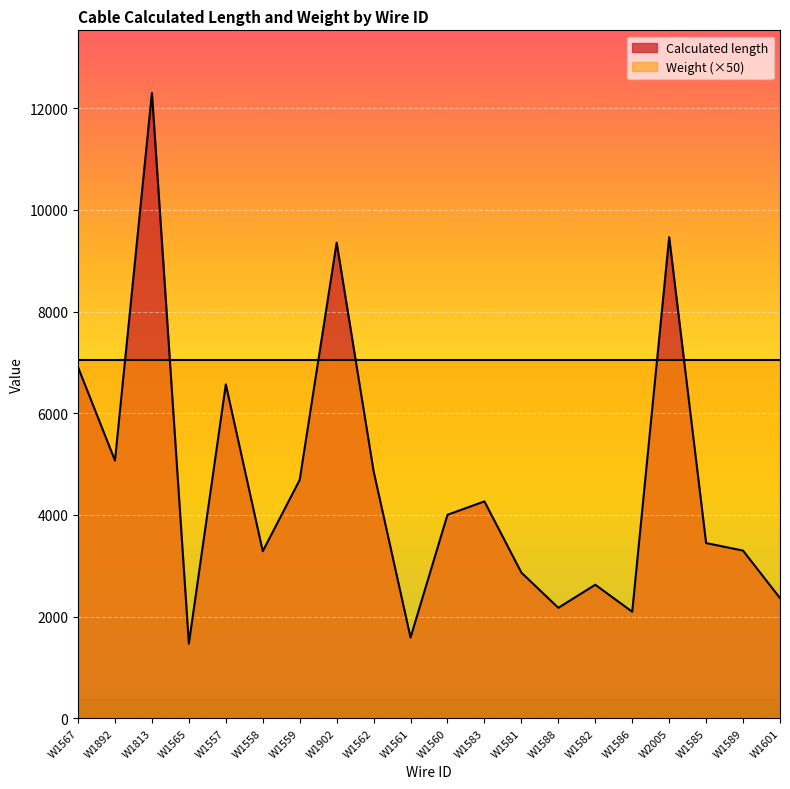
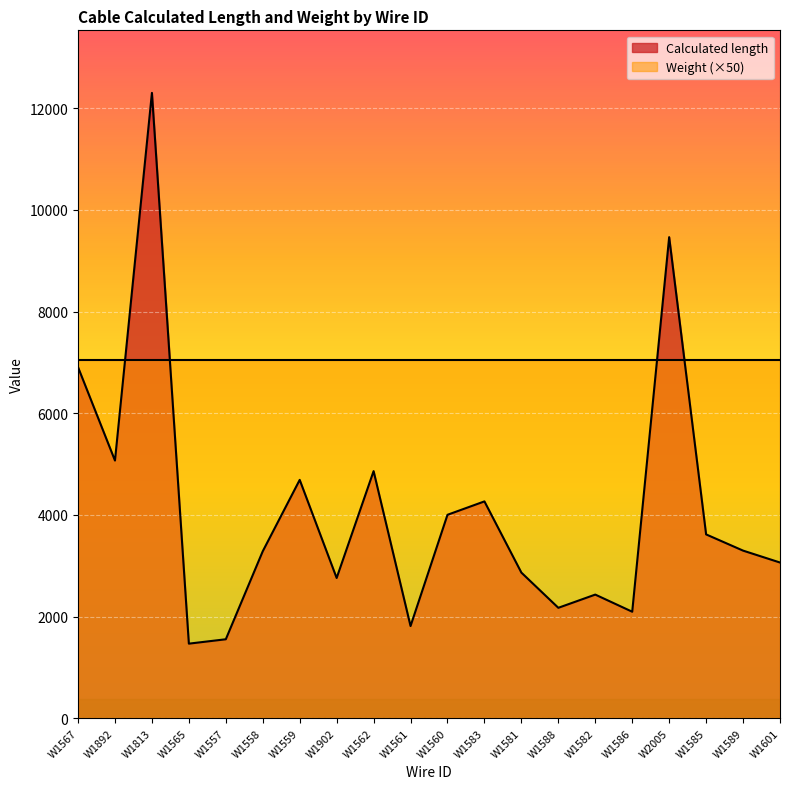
Calculated length, W1557: 6600 -> 1600
Calculated length, W1902: 9400 -> 2800
Calculated length, W1561: 1600 -> 1800
Calculated length, W1582: 2600 -> 2400
Calculated length, W1585: 3400 -> 3600
Calculated length, W1601: 2400 -> 3100
